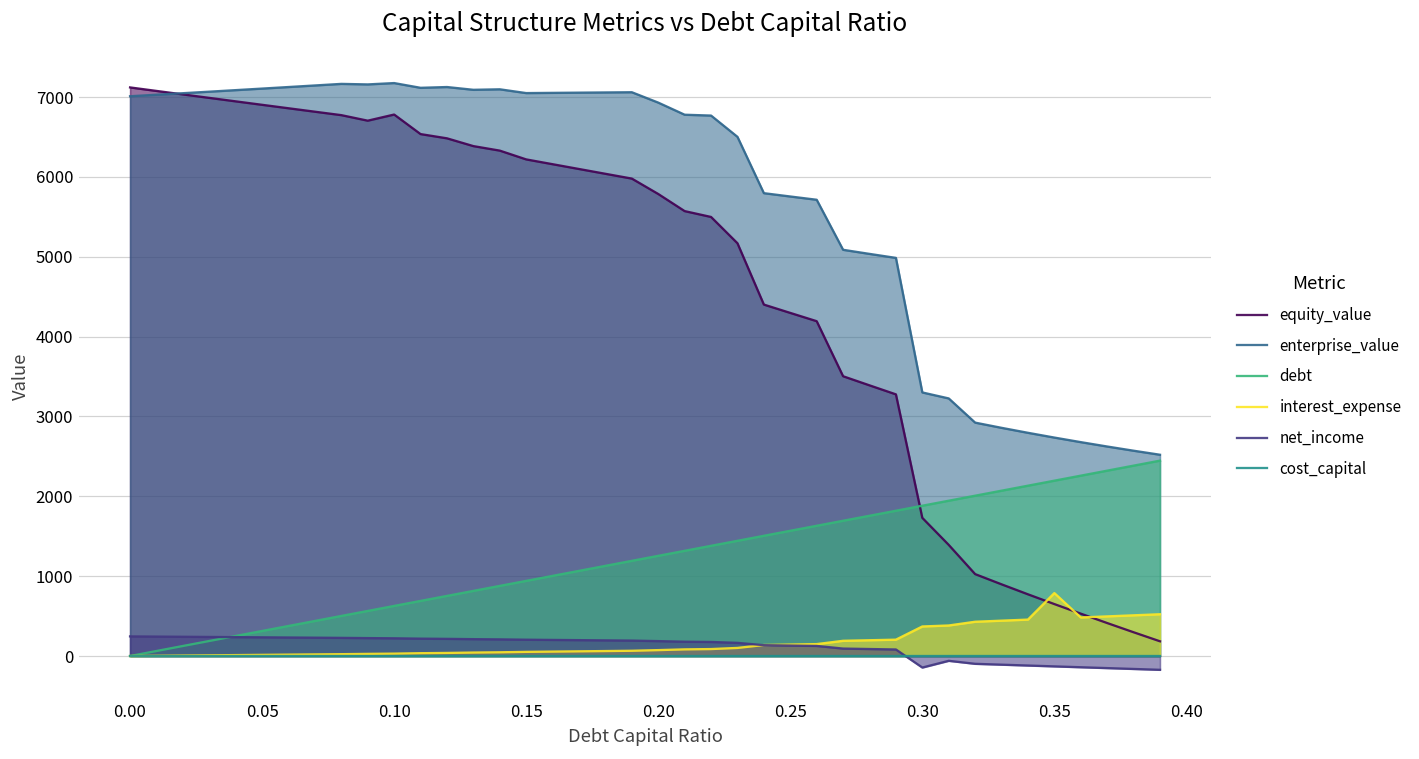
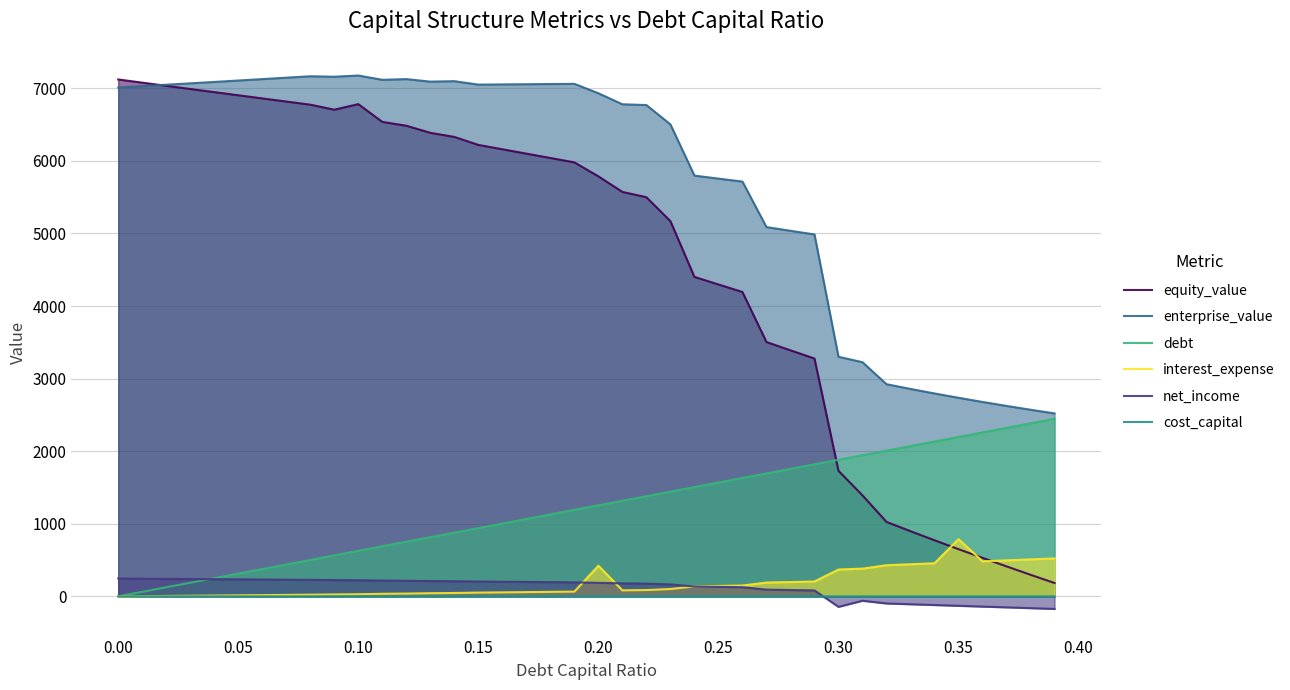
interest_expense, 0.20: 100 -> 400
